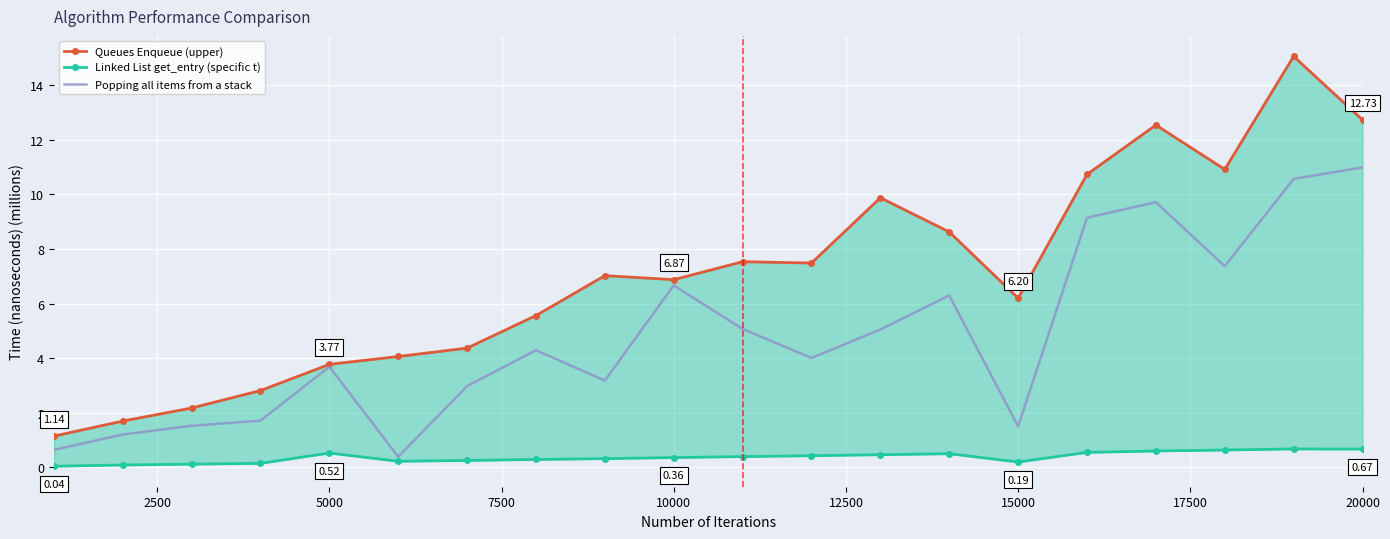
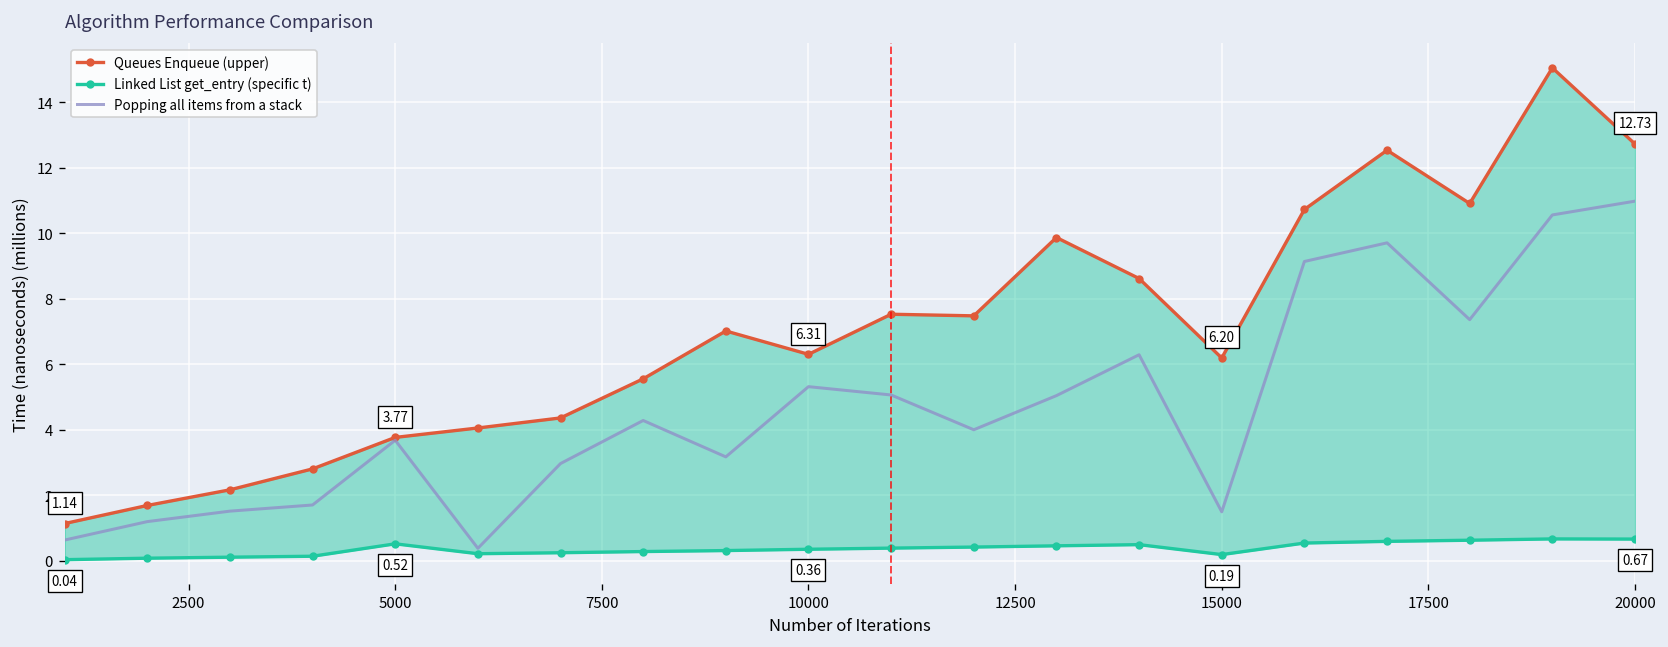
Queues Enqueue (upper), 10000: 6.87 -> 6.31
Popping all items from a stack, 10000: 6.7 -> 5.3
